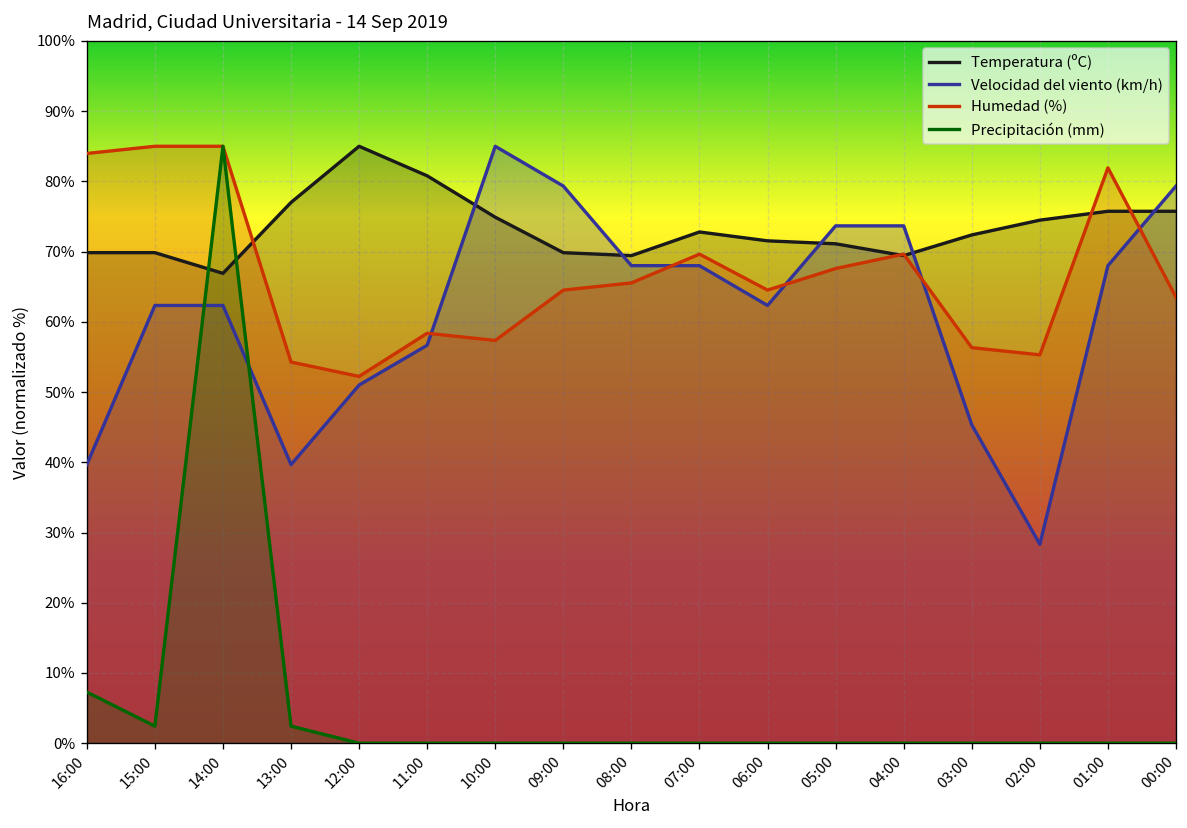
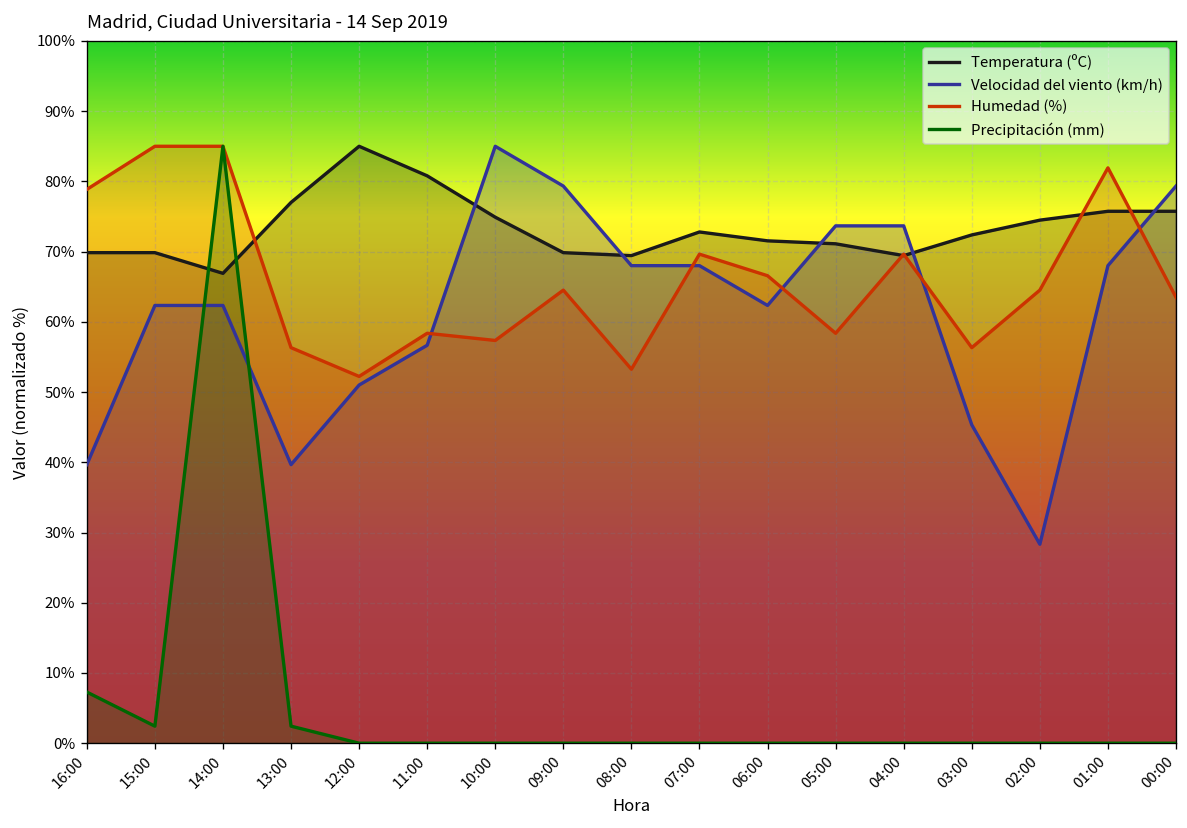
Humedad (%), 16:00: 84% -> 79%
Humedad (%), 13:00: 54% -> 56%
Humedad (%), 08:00: 66% -> 53%
Humedad (%), 06:00: 65% -> 67%
Humedad (%), 05:00: 68% -> 58%
Humedad (%), 02:00: 55% -> 65%
